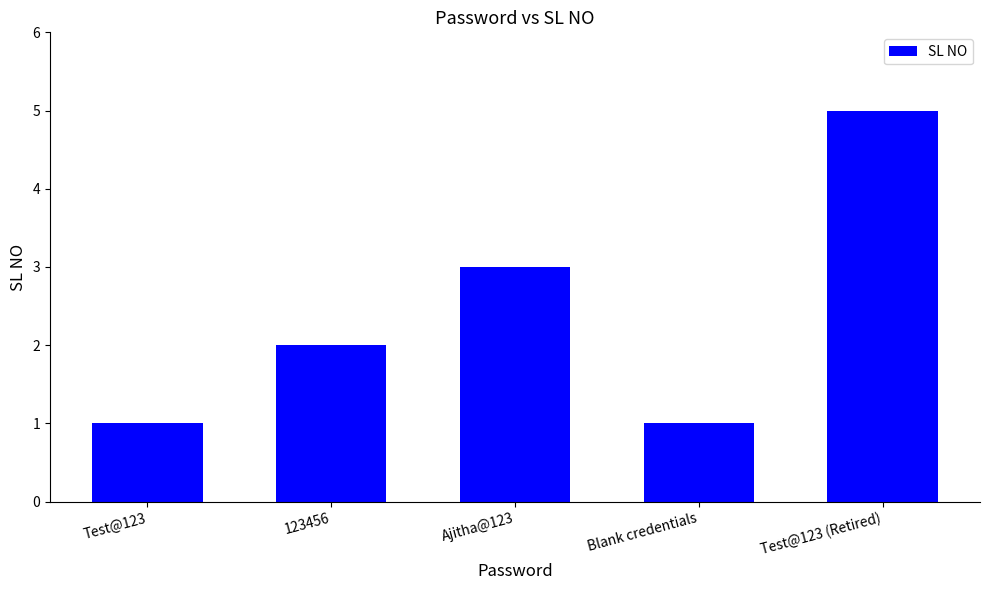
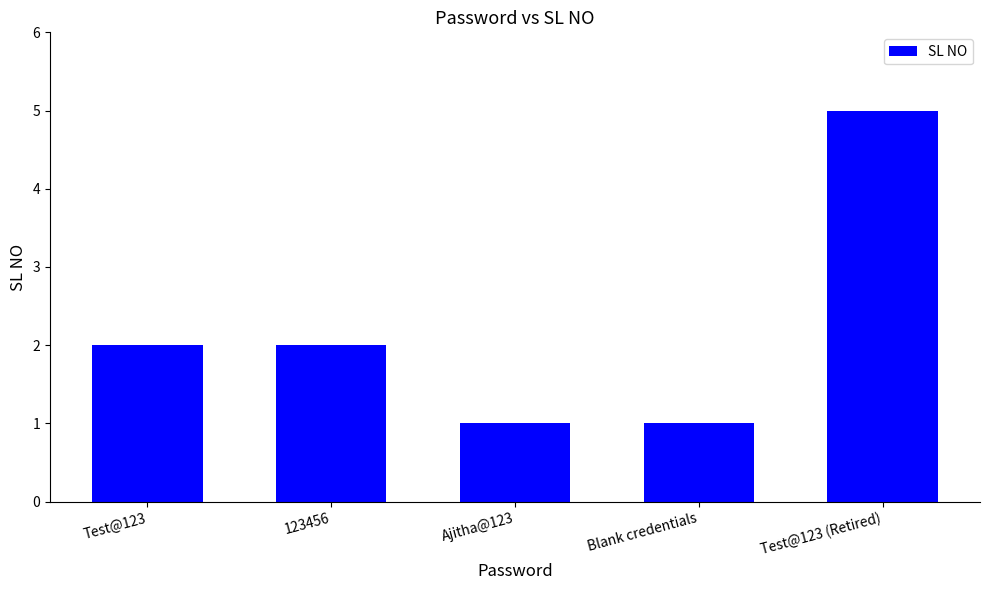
Test@123: 1 -> 2
Ajitha@123: 3 -> 1
